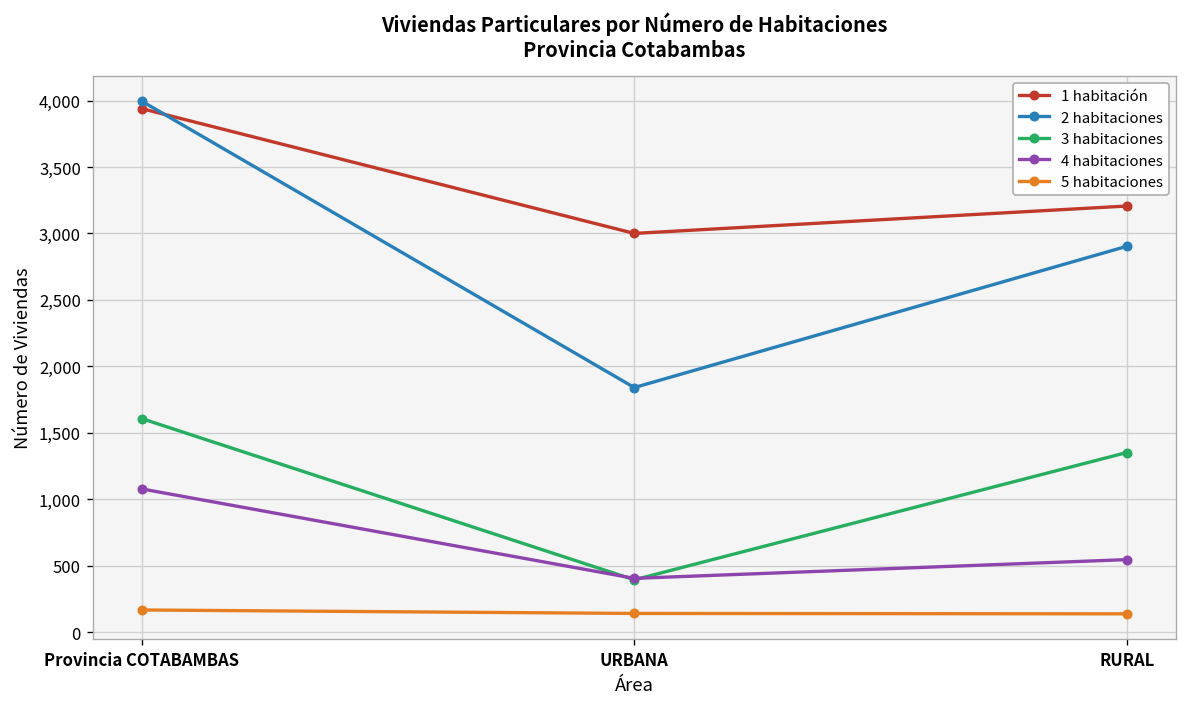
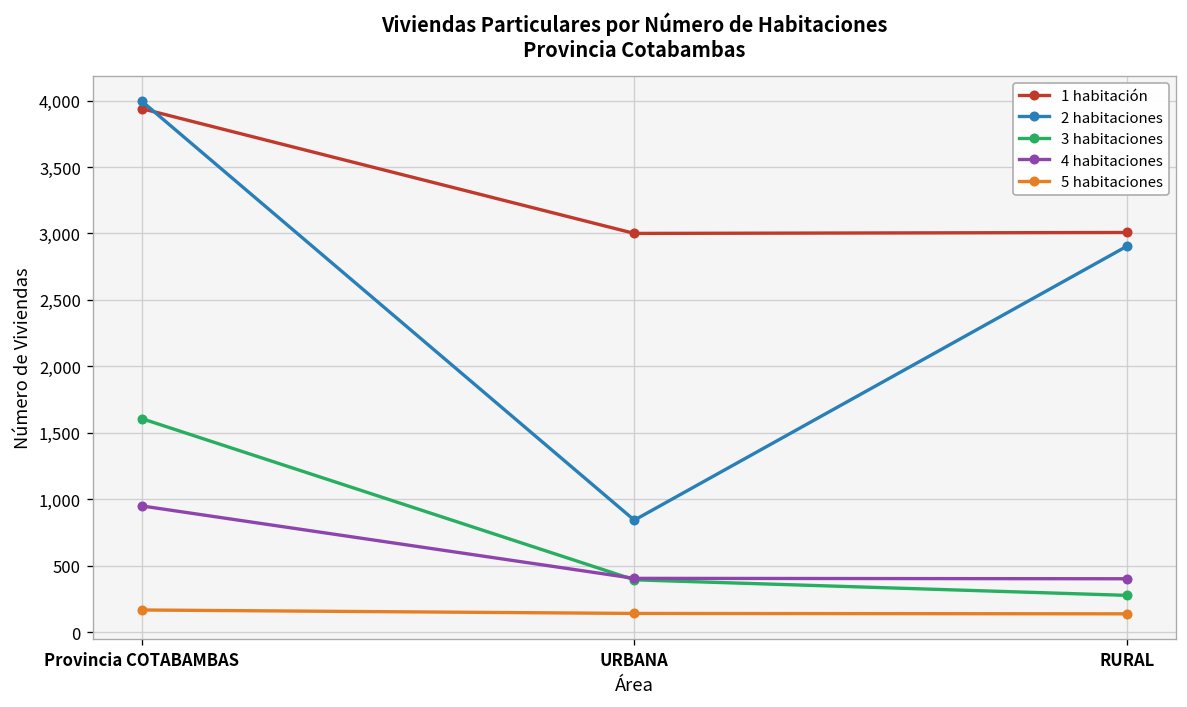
4 habitaciones, Provincia COTABAMBAS: 1,080 -> 950
2 habitaciones, URBANA: 1,840 -> 840
1 habitación, RURAL: 3,210 -> 3,010
3 habitaciones, RURAL: 1,350 -> 280
4 habitaciones, RURAL: 550 -> 400
